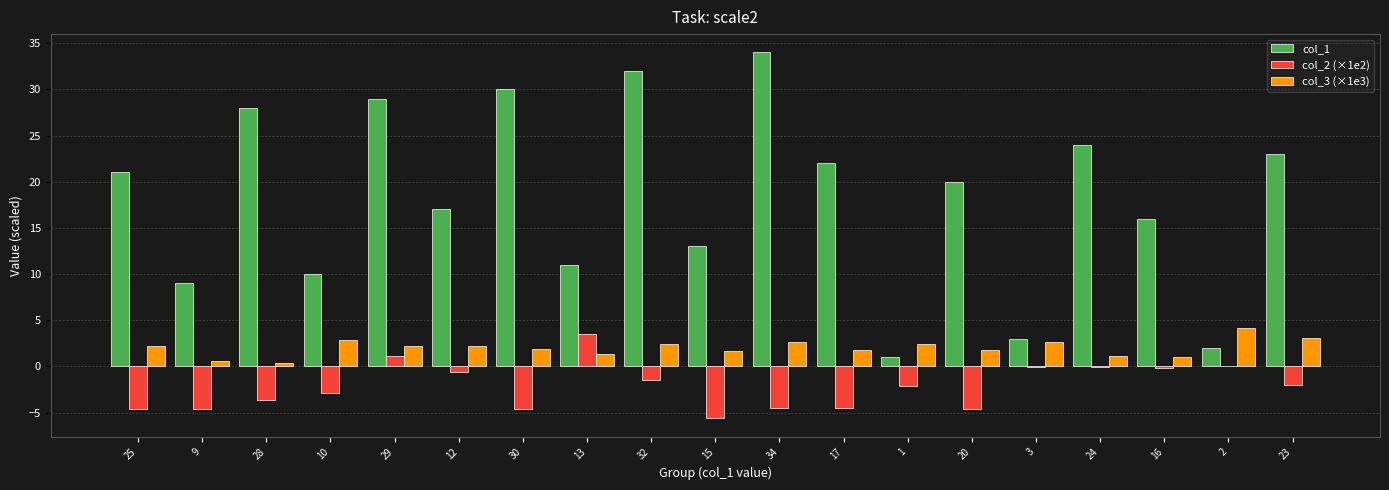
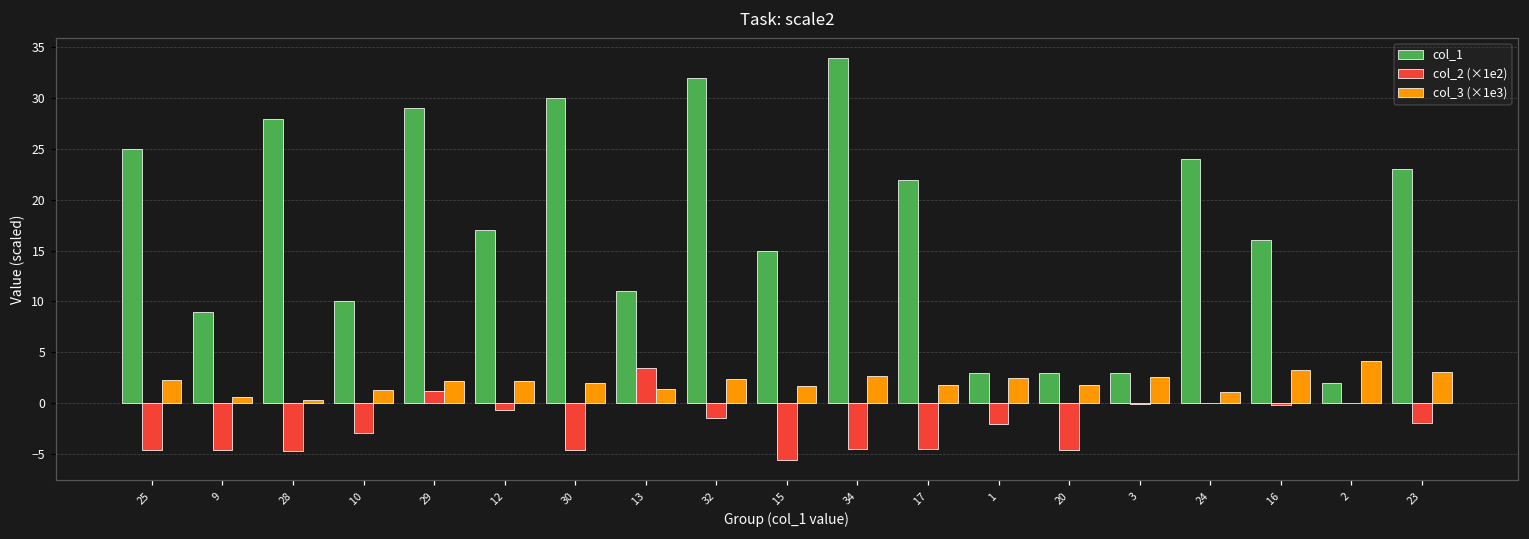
col_1, 25: 21 -> 25
col_2 (×1e2), 28: -4 -> -5
col_3 (×1e3), 10: 3 -> 1
col_1, 15: 13 -> 15
col_1, 1: 1 -> 3
col_1, 20: 20 -> 3
col_3 (×1e3), 16: 1 -> 3
